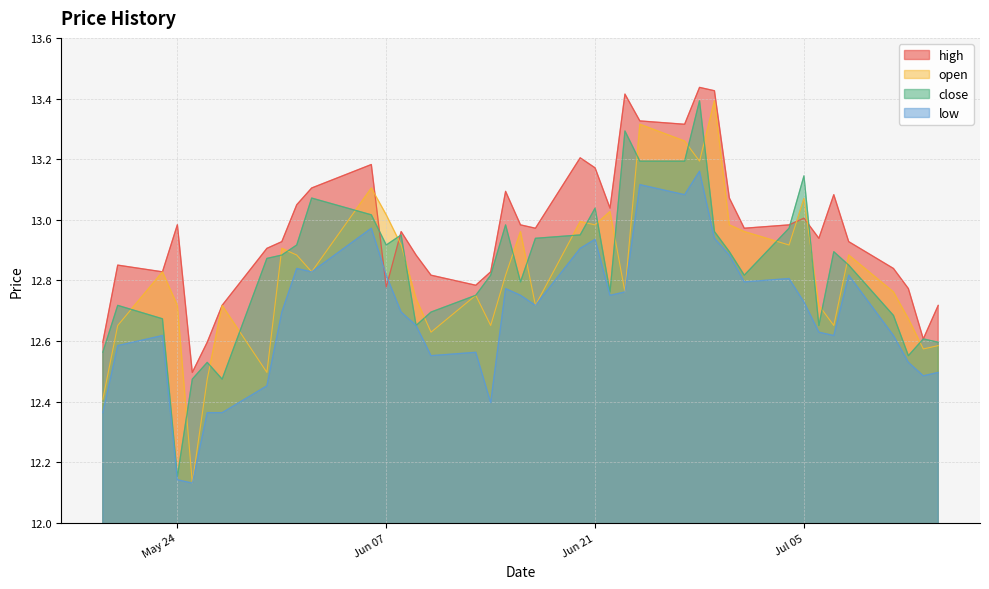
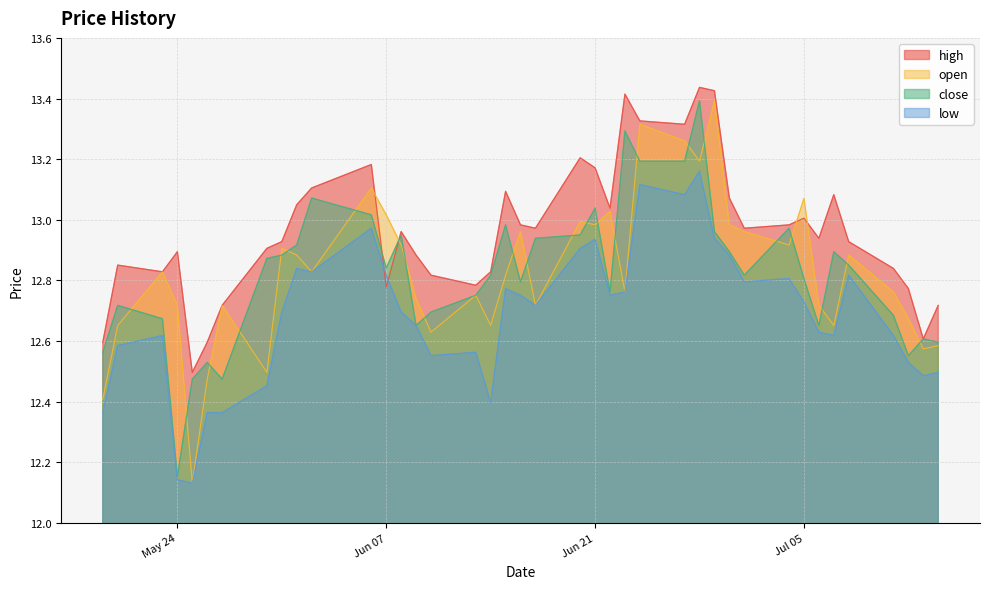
high, May 24: 12.98 -> 12.89
close, Jun 07: 12.92 -> 12.84
close, Jul 05: 13.14 -> 12.81
